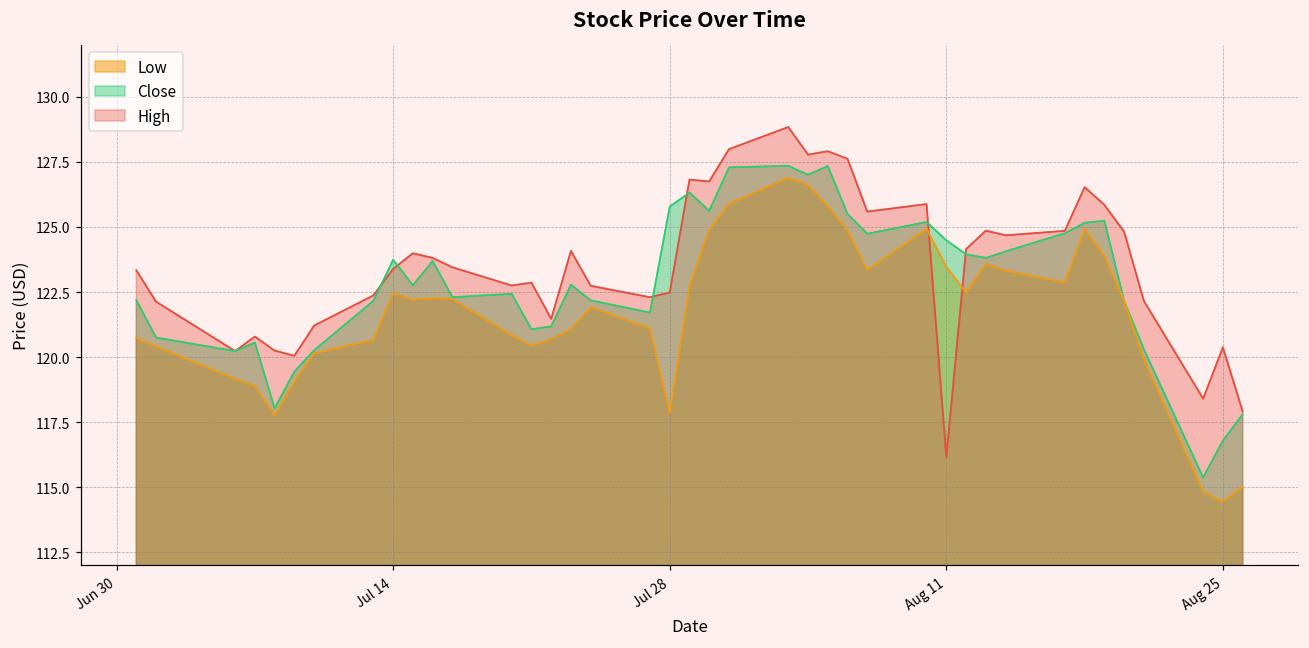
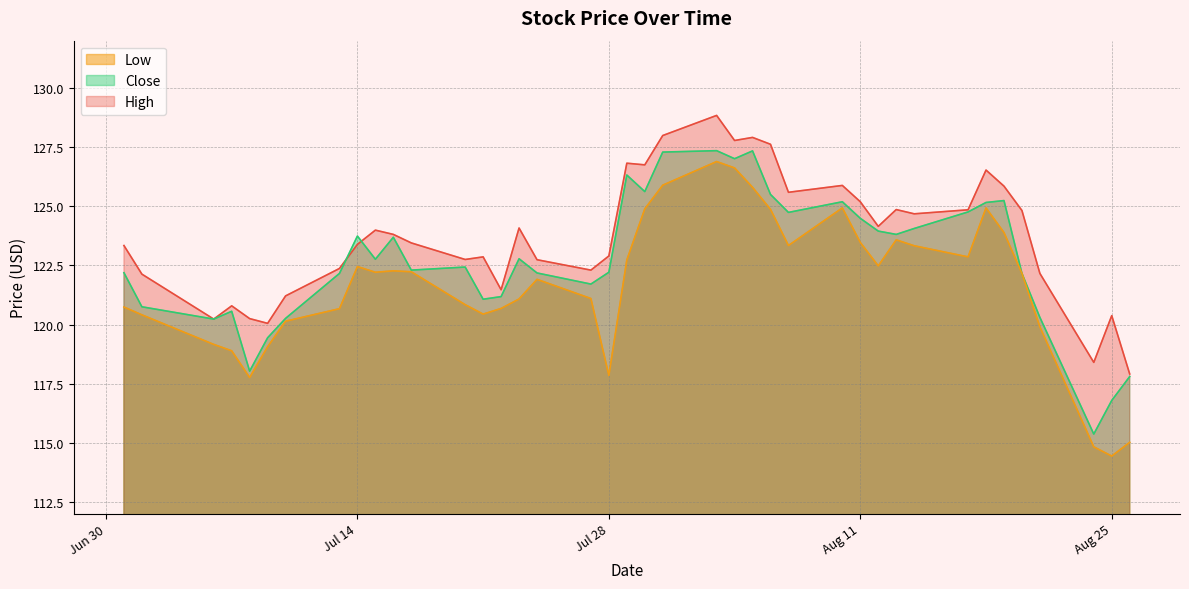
Close, Jul 28: 125.8 -> 122.2
High, Jul 28: 122.5 -> 122.9
High, Aug 11: 116.2 -> 125.2
